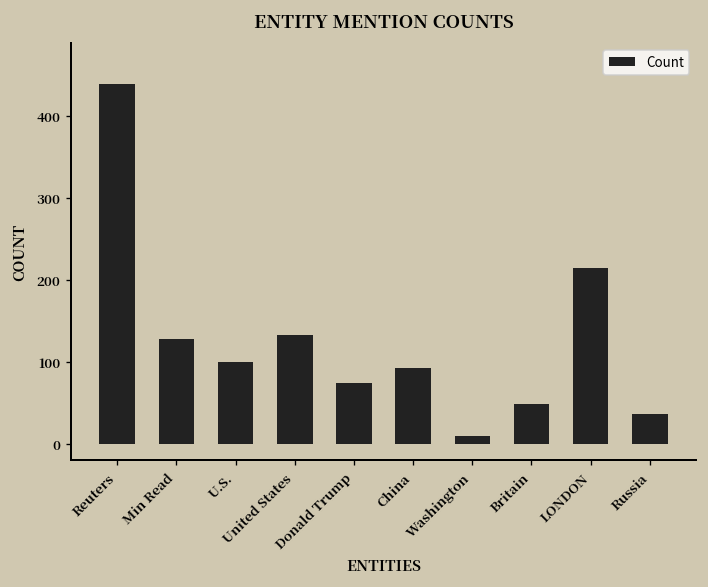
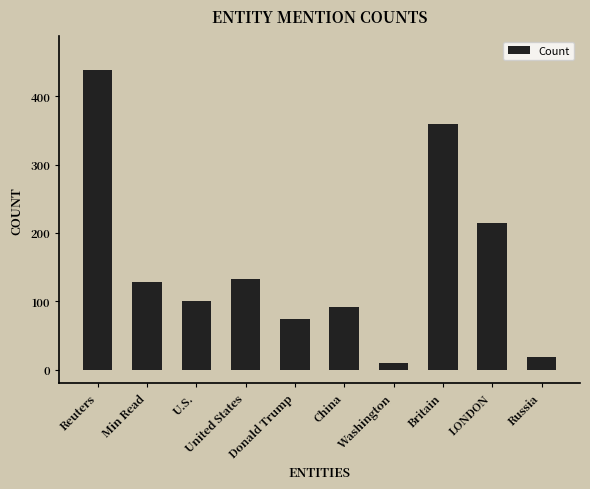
Britain: 50 -> 360
Russia: 40 -> 20
